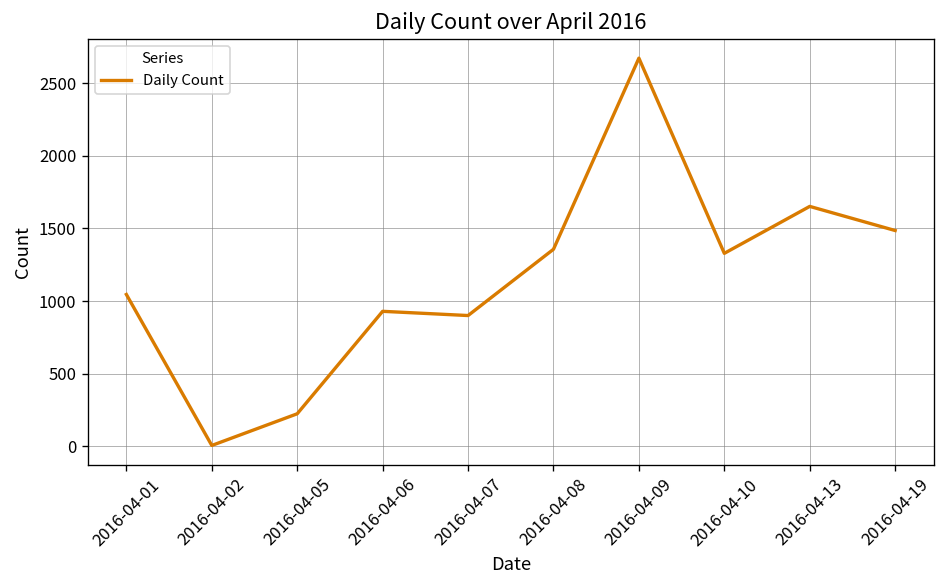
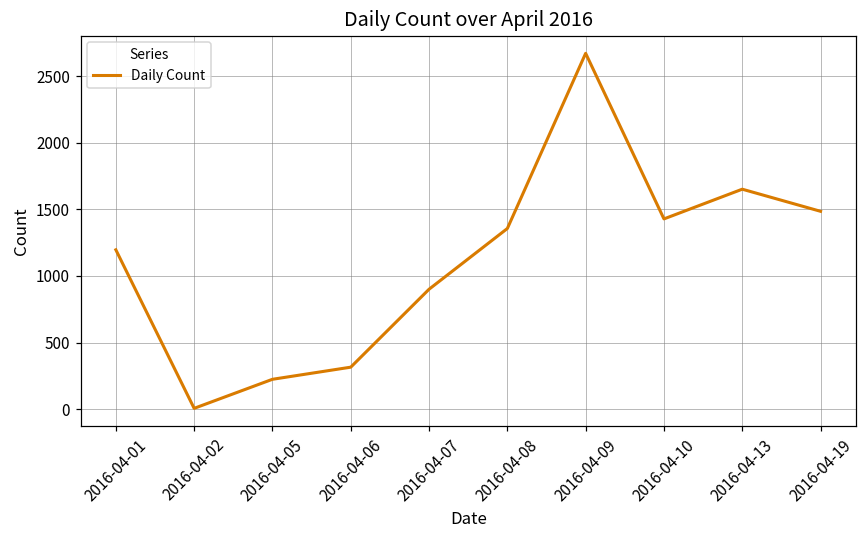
2016-04-01: 1050 -> 1200
2016-04-06: 930 -> 320
2016-04-10: 1330 -> 1430
